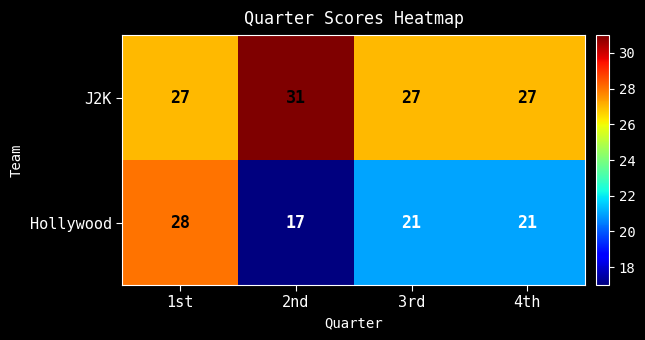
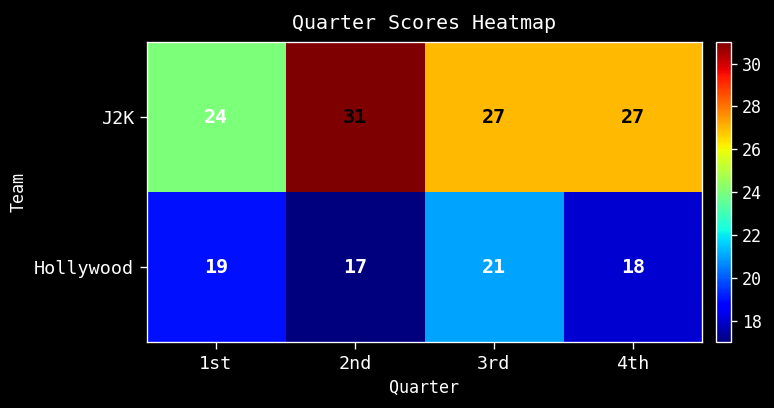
J2K, 1st: 27 -> 24
Hollywood, 1st: 28 -> 19
Hollywood, 4th: 21 -> 18
